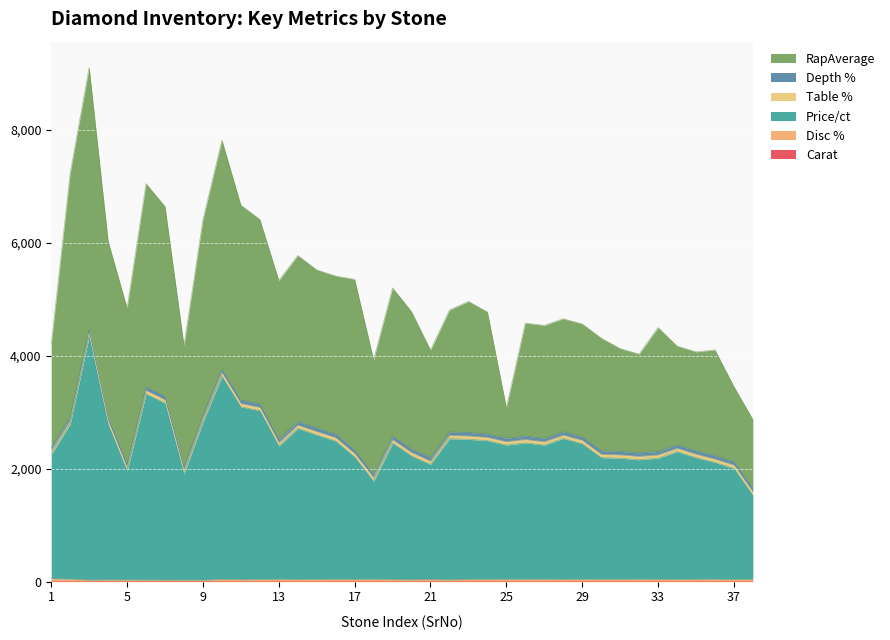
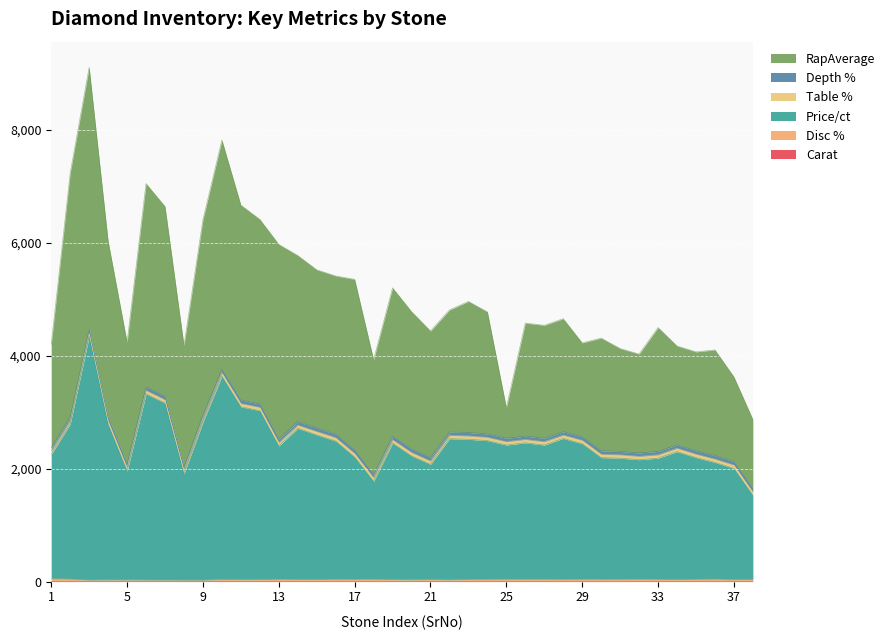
RapAverage, 5: 2,800 -> 2,200
RapAverage, 13: 2,800 -> 3,400
RapAverage, 21: 1,900 -> 2,200
RapAverage, 29: 2,000 -> 1,700
RapAverage, 37: 1,300 -> 1,500
